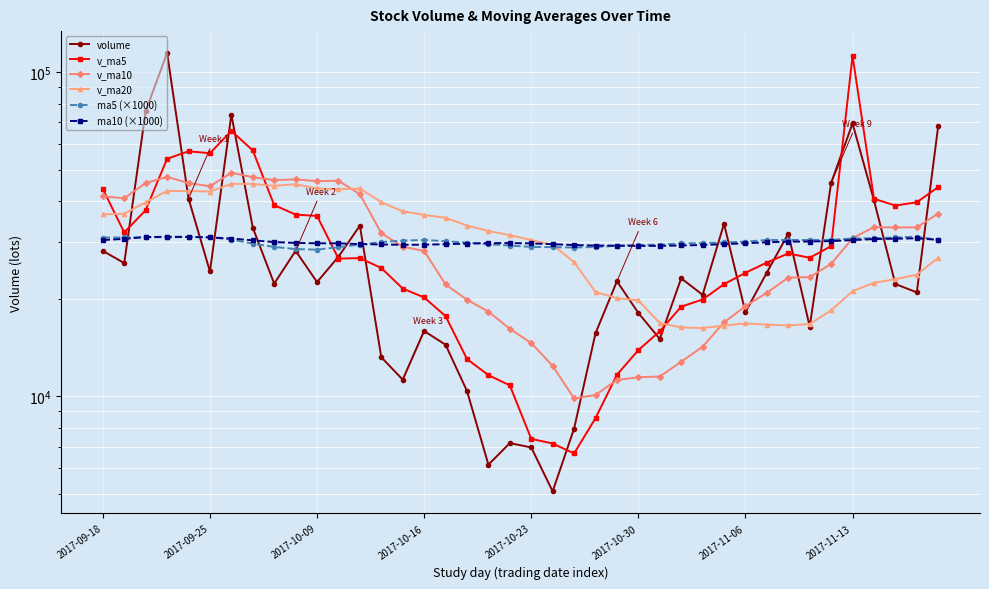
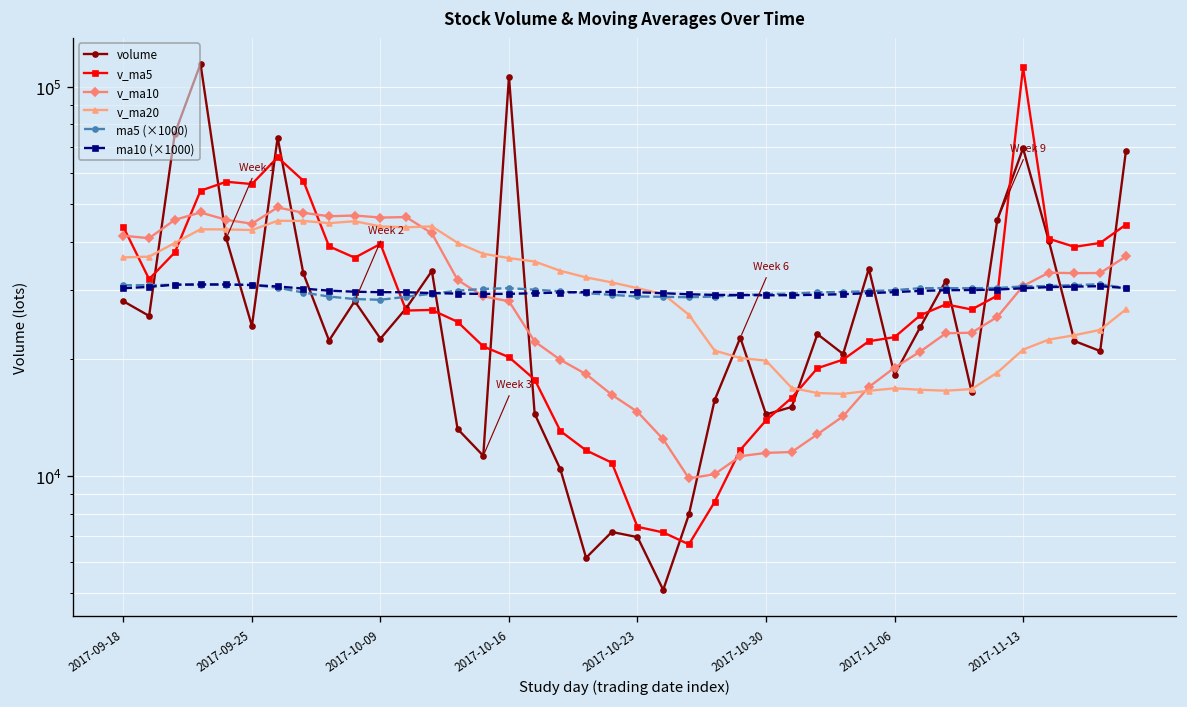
v_ma5, 2017-10-09: 36000 -> 39000
volume, 2017-10-16: 16000 -> 106000
volume, 2017-10-30: 18000 -> 14000
v_ma5, 2017-11-06: 24000 -> 23000
